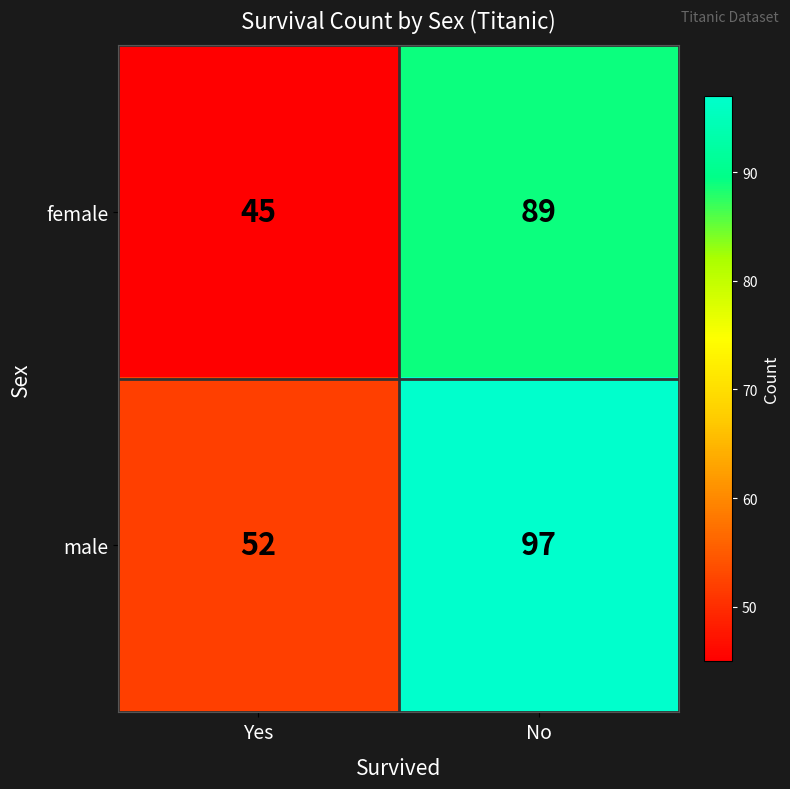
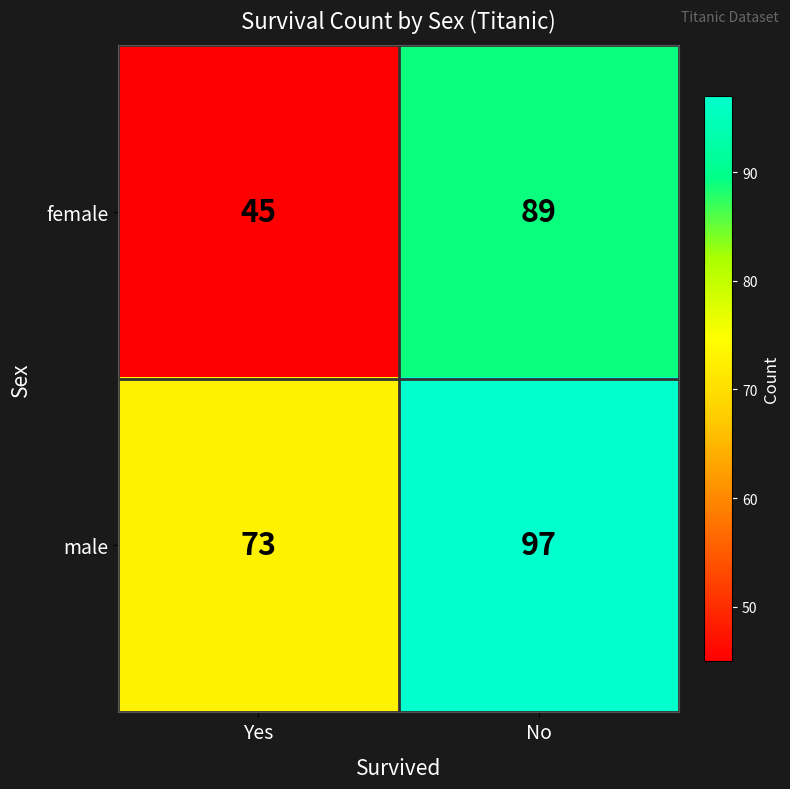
male, Yes: 52 -> 73
